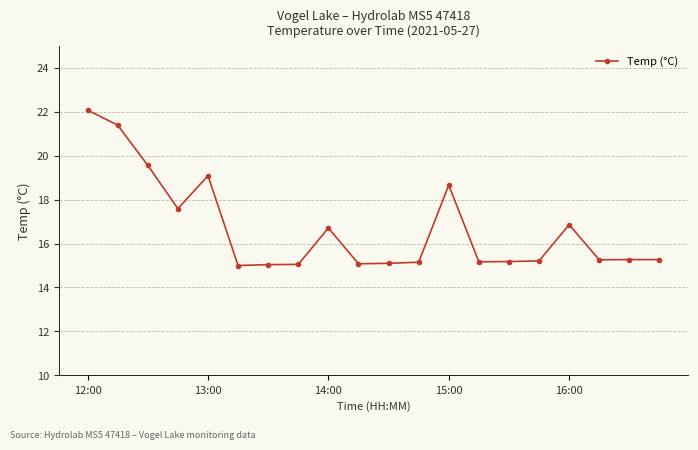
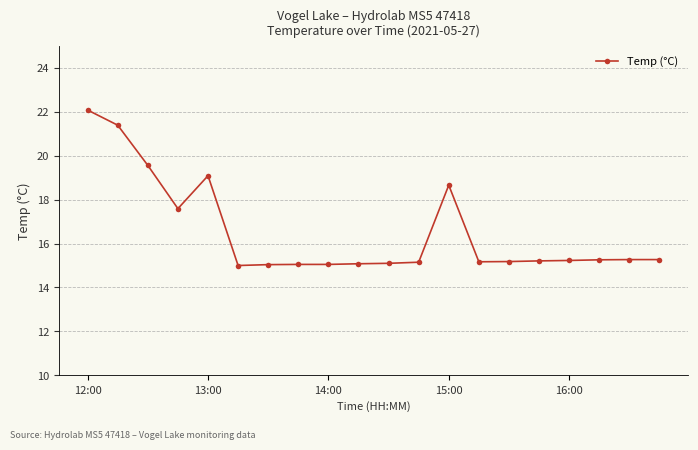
14:00: 16.7 -> 15.1
16:00: 16.9 -> 15.2
